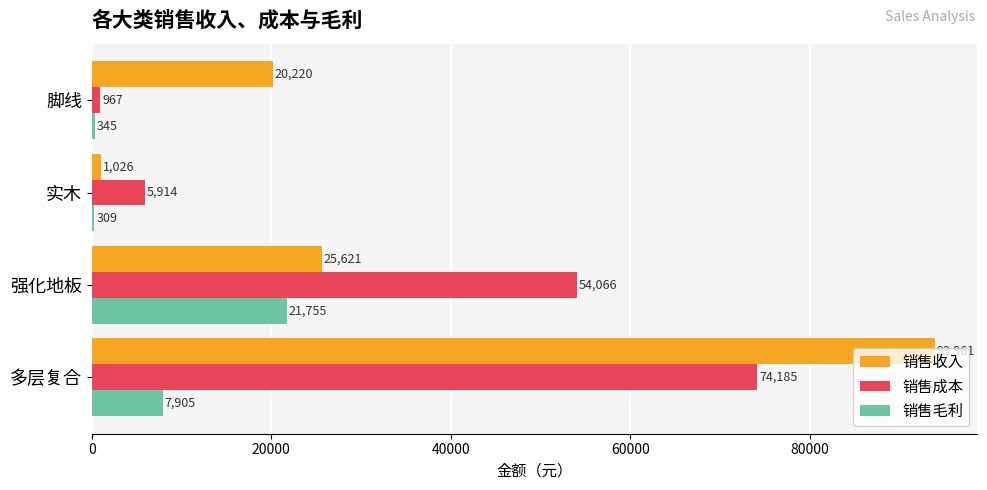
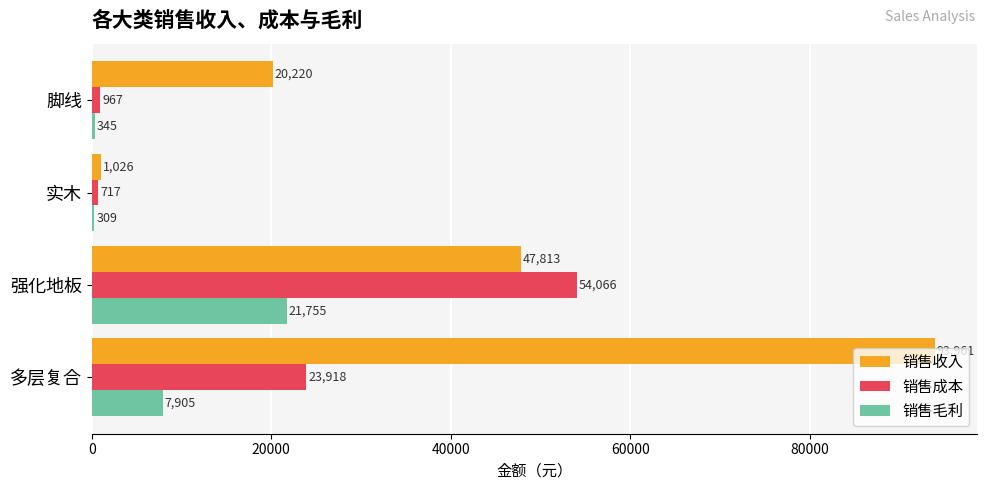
销售成本, 实木: 5,914 -> 717
销售收入, 强化地板: 25,621 -> 47,813
销售成本, 多层复合: 74,185 -> 23,918
